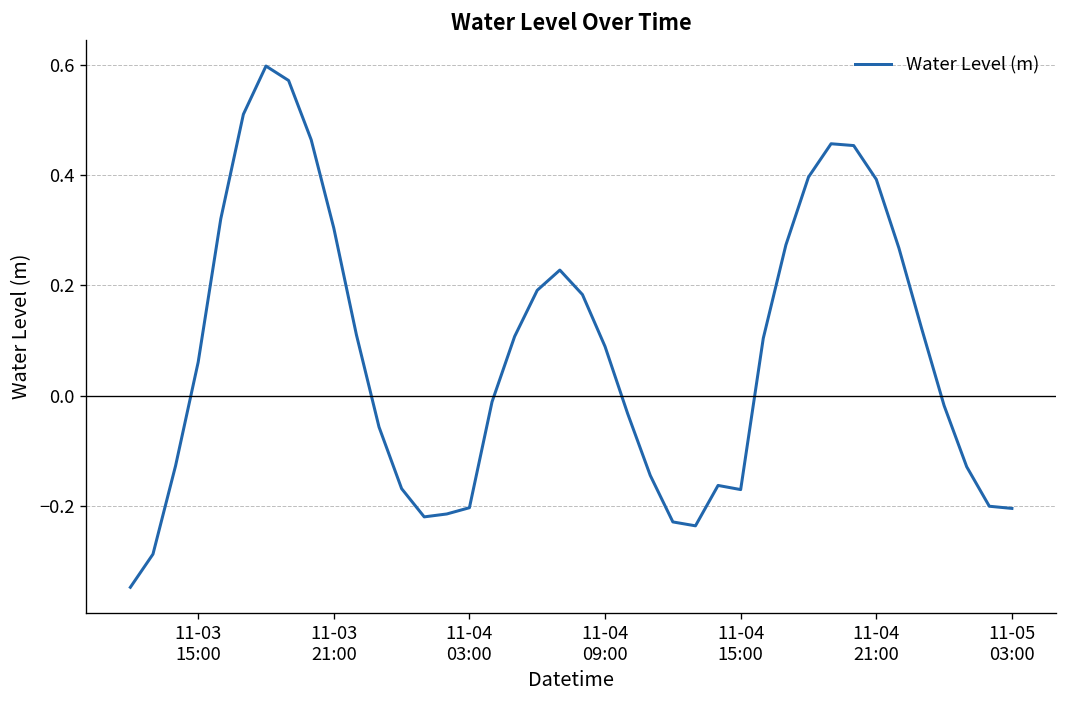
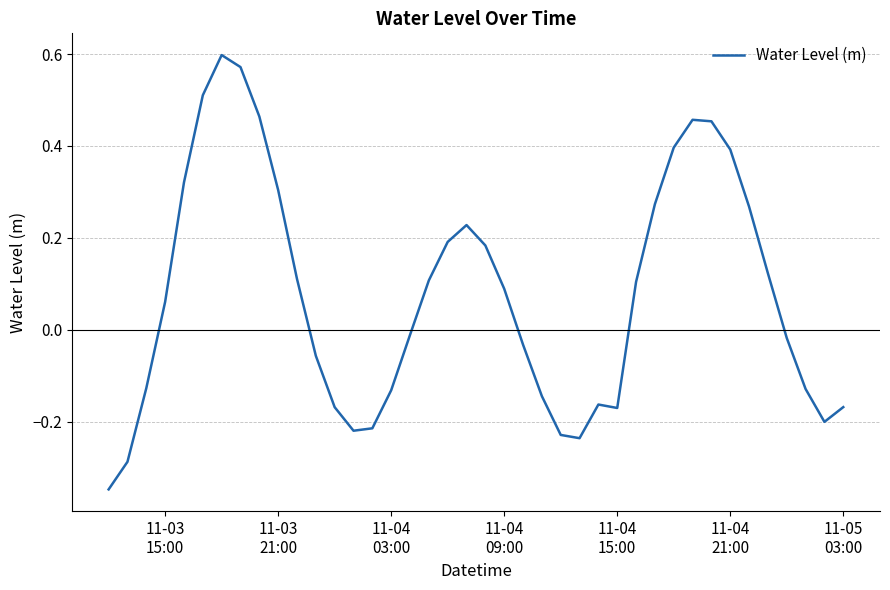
11-04 03:00: -0.20 -> -0.13
11-05 03:00: -0.20 -> -0.17
